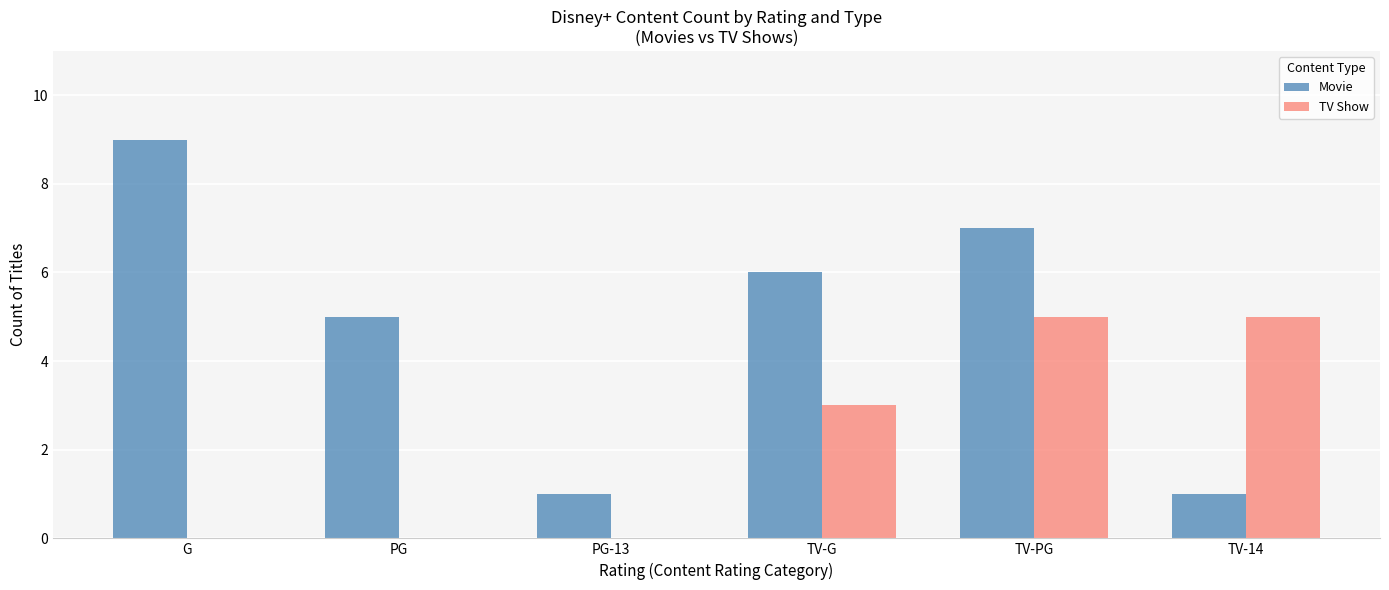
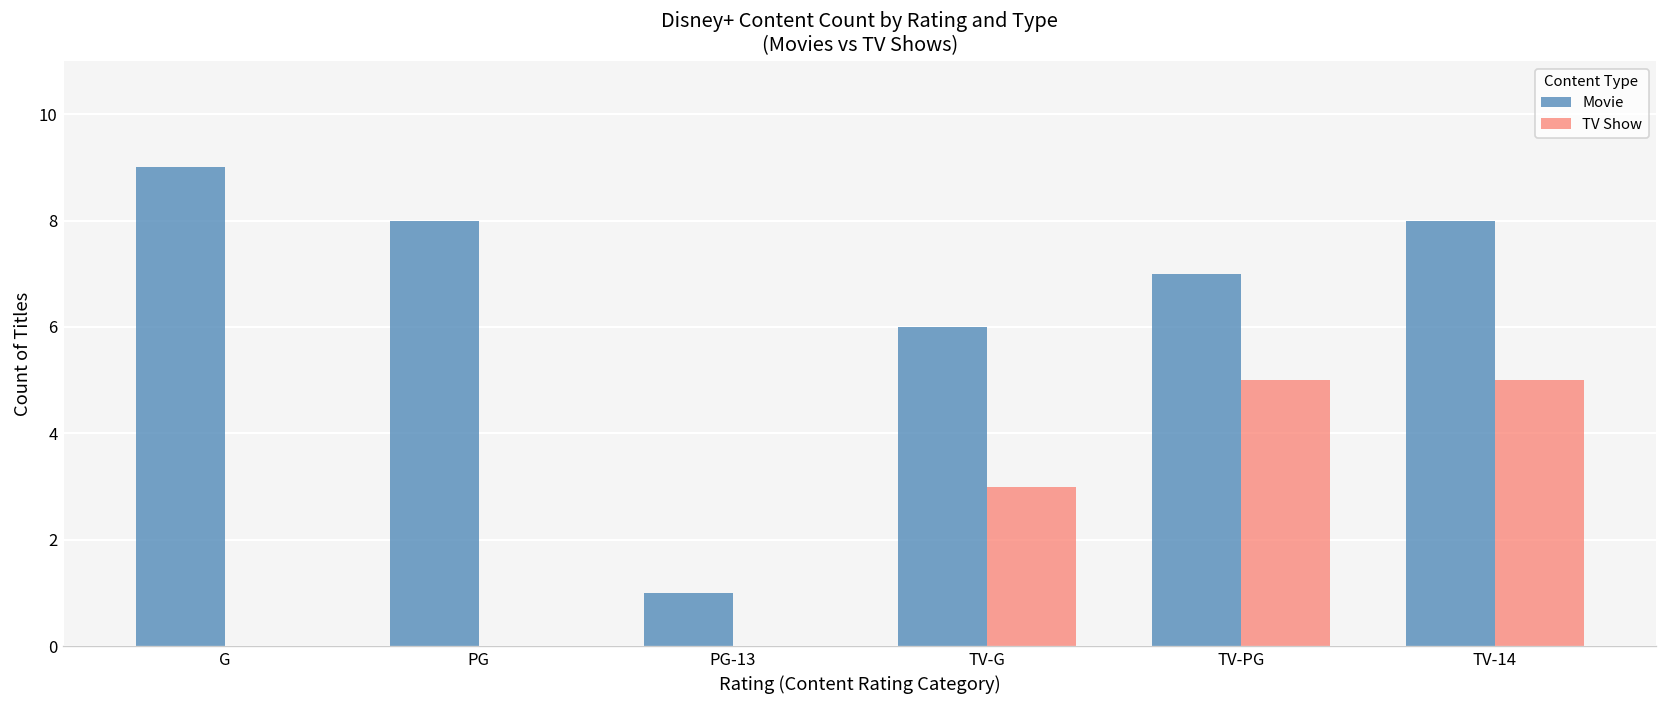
Movie, PG: 5 -> 8
Movie, TV-14: 1 -> 8
